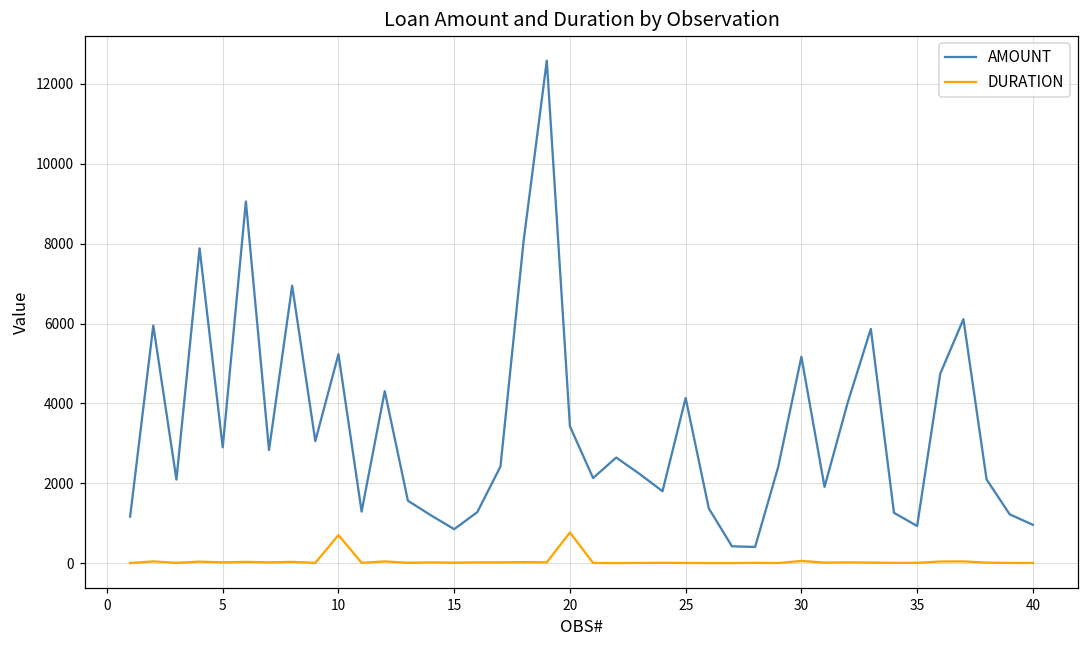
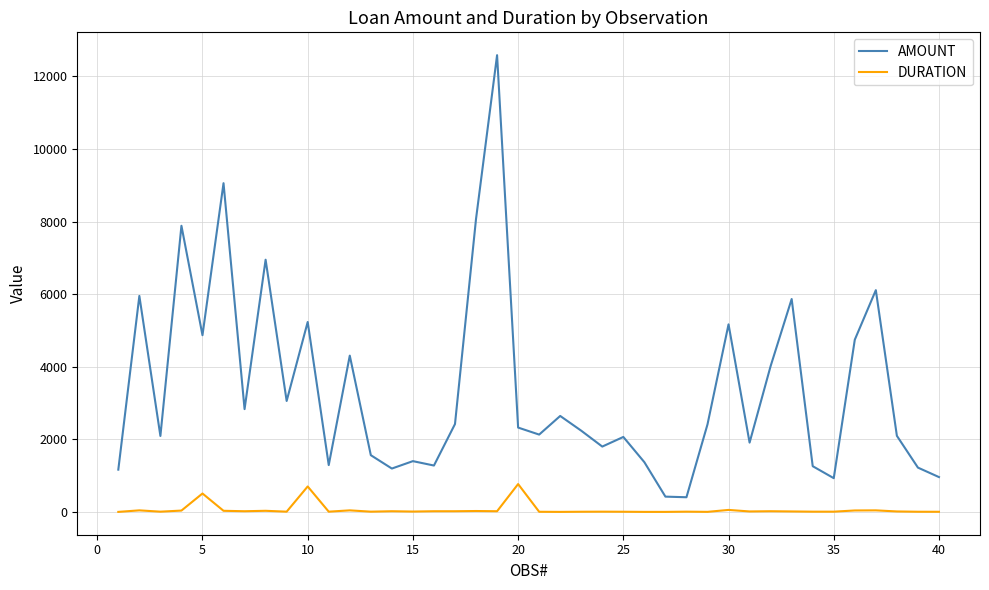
AMOUNT, 5: 2900 -> 4900
DURATION, 5: 0 -> 500
AMOUNT, 15: 900 -> 1400
AMOUNT, 20: 3400 -> 2300
AMOUNT, 25: 4100 -> 2100
